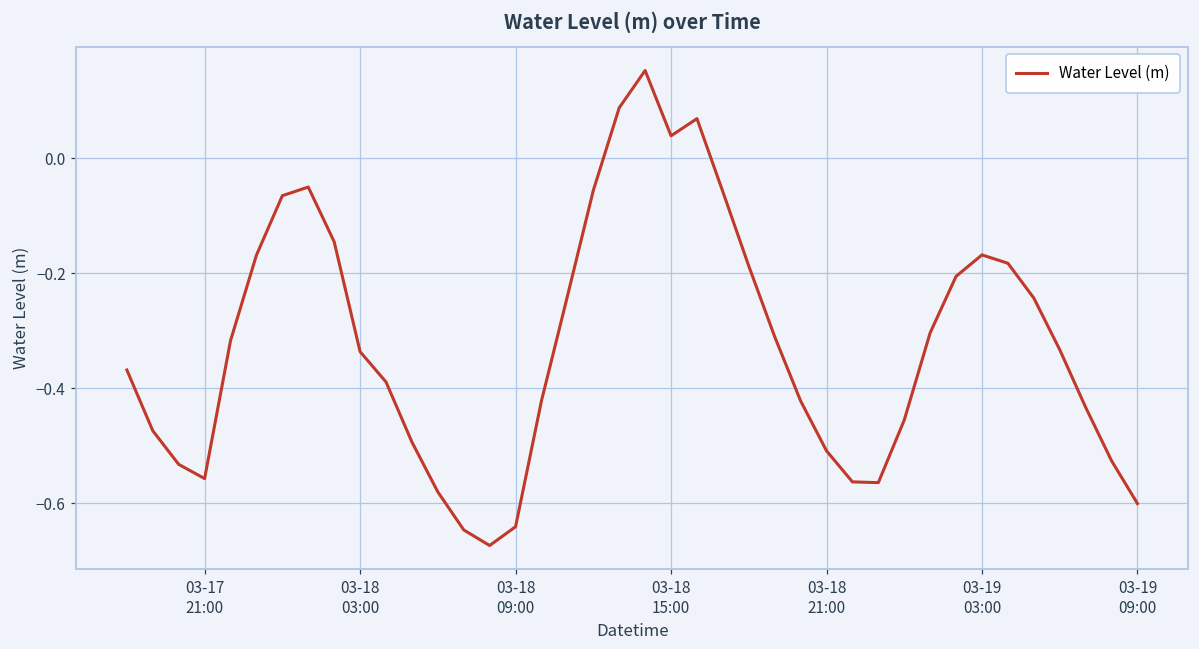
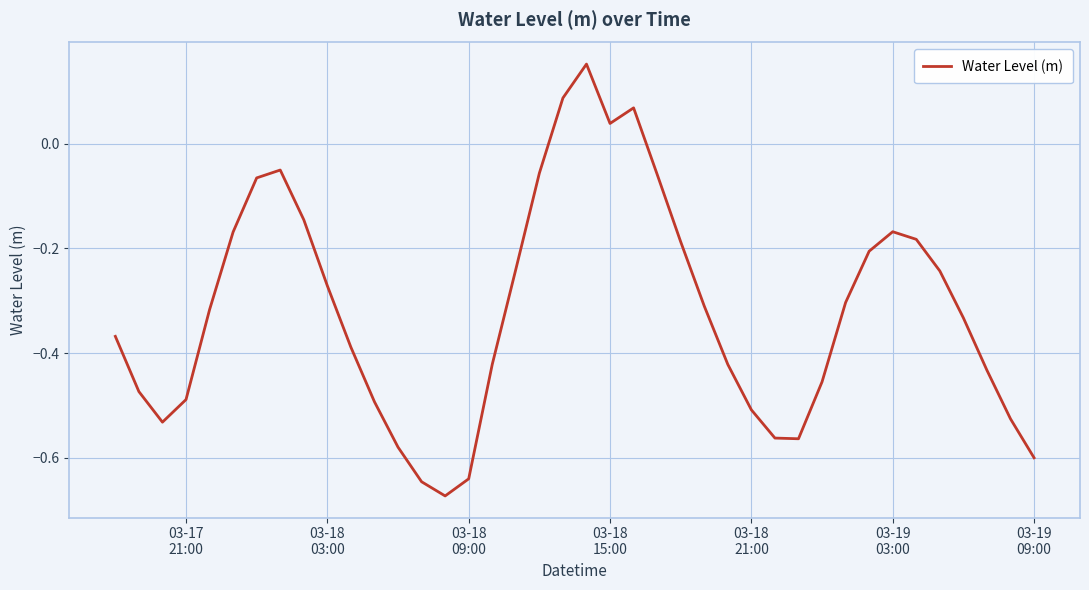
03-17 21:00: -0.56 -> -0.49
03-18 03:00: -0.34 -> -0.27
